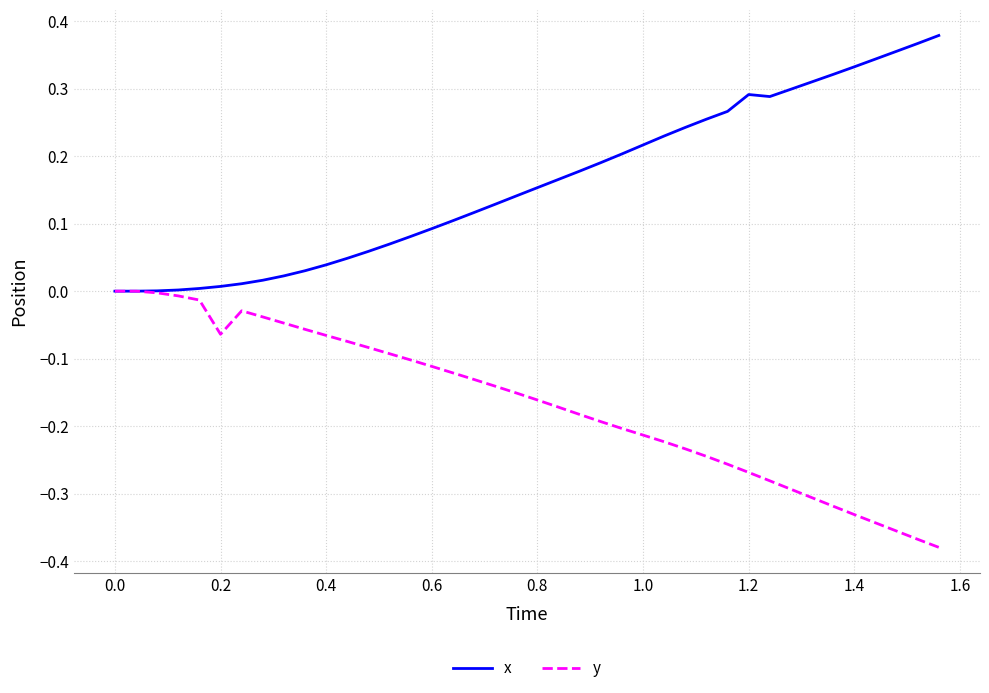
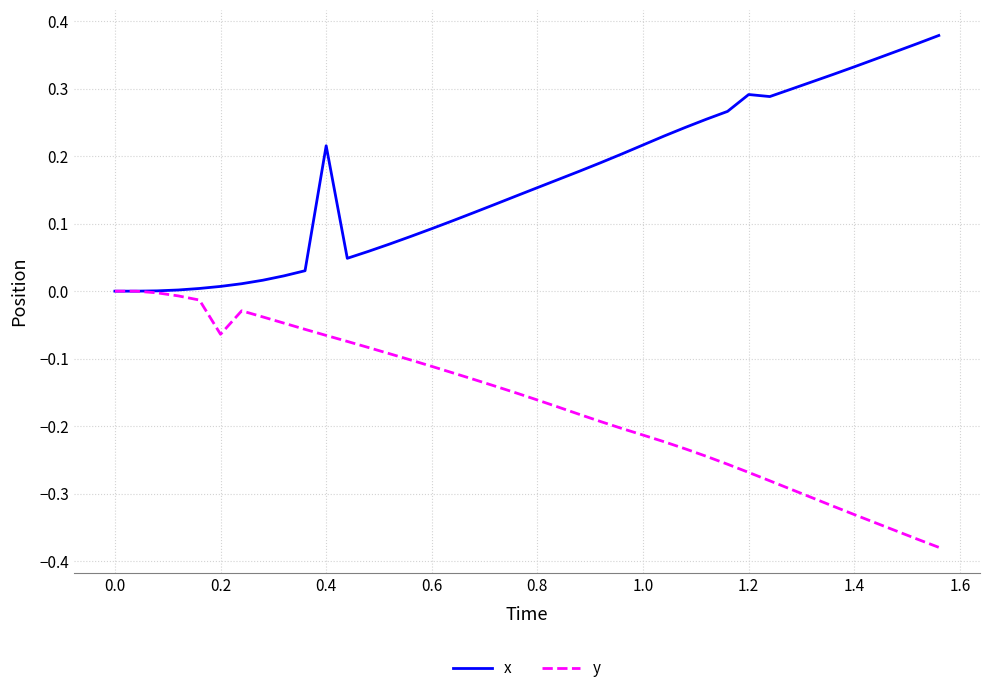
x, 0.4: 0.04 -> 0.22
